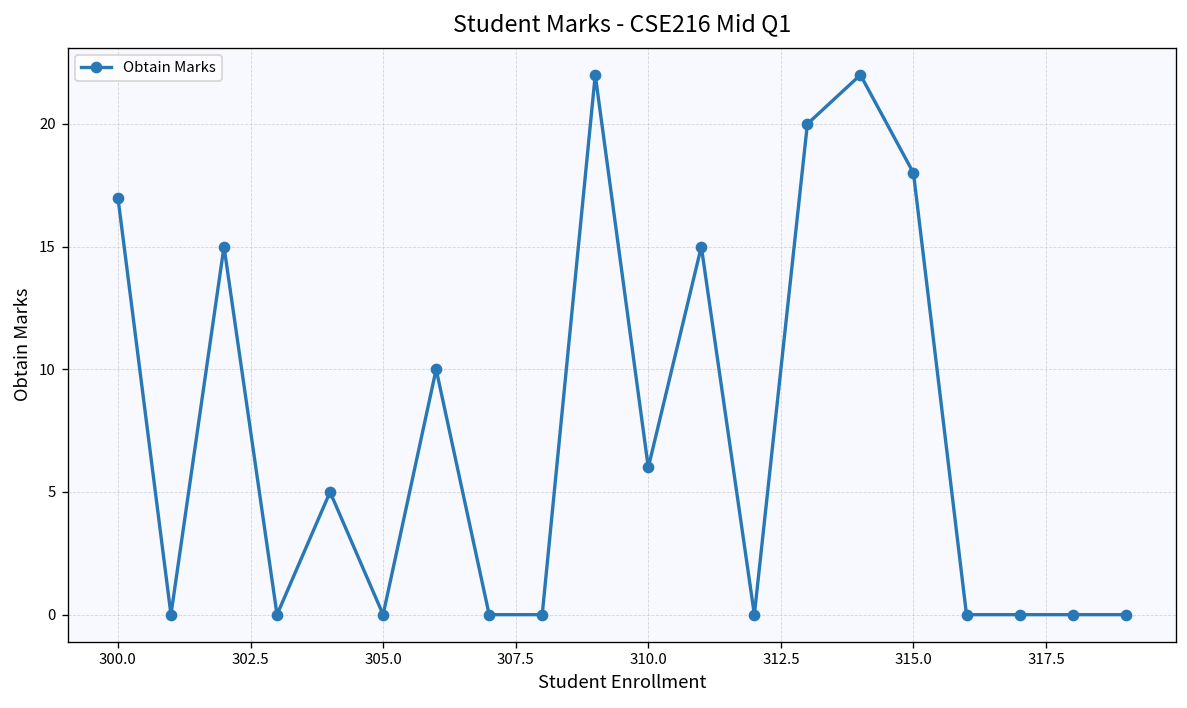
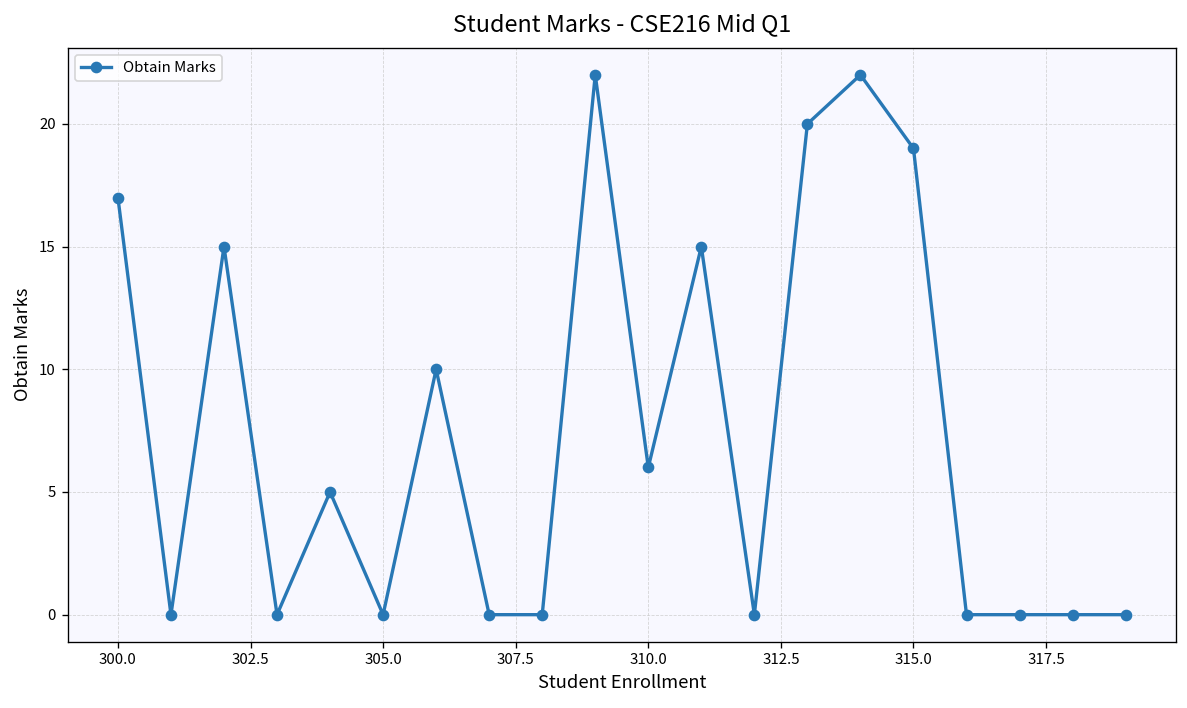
315.0: 18 -> 19
